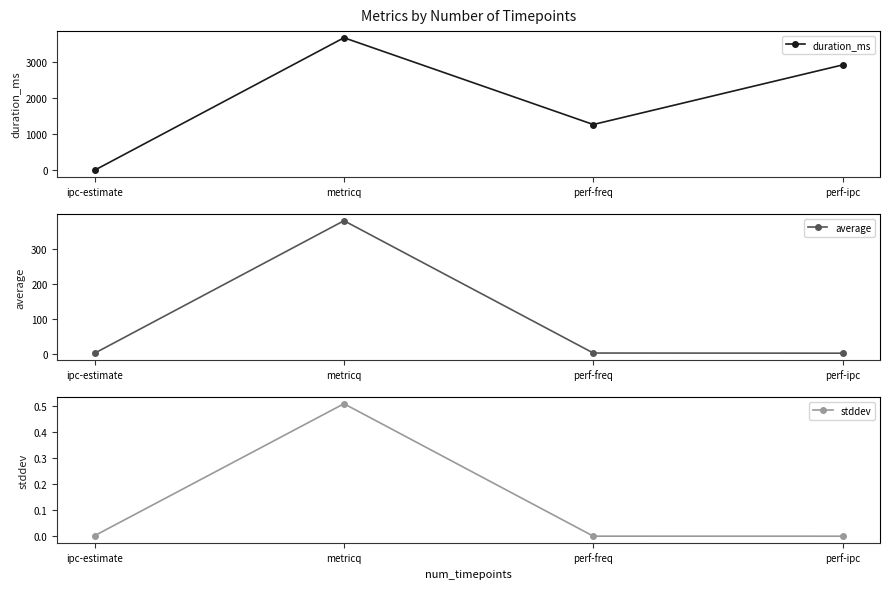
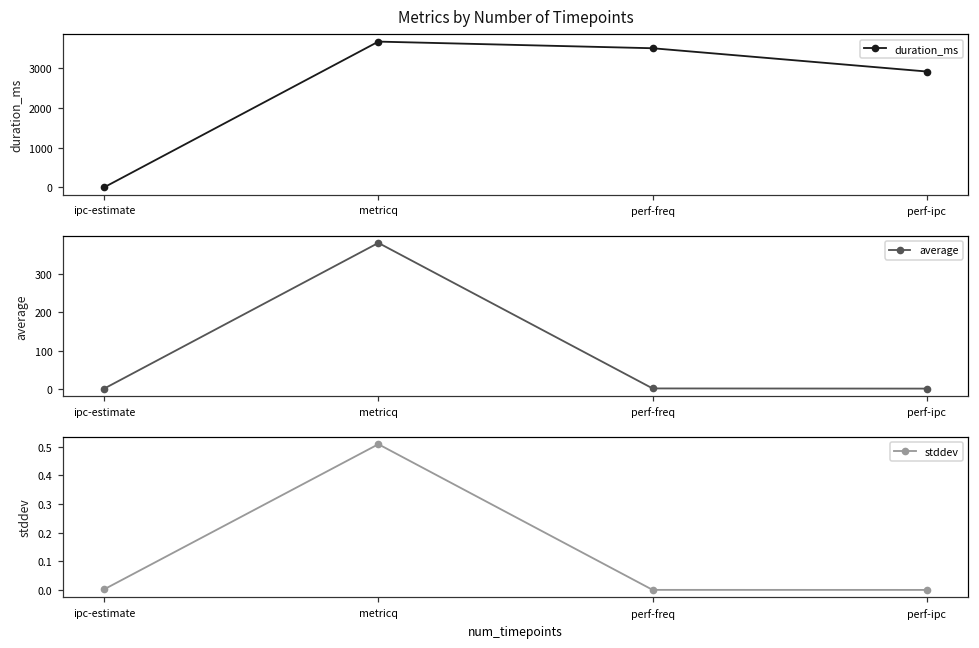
Metrics by Number of Timepoints, perf-freq: 1300 -> 3500
